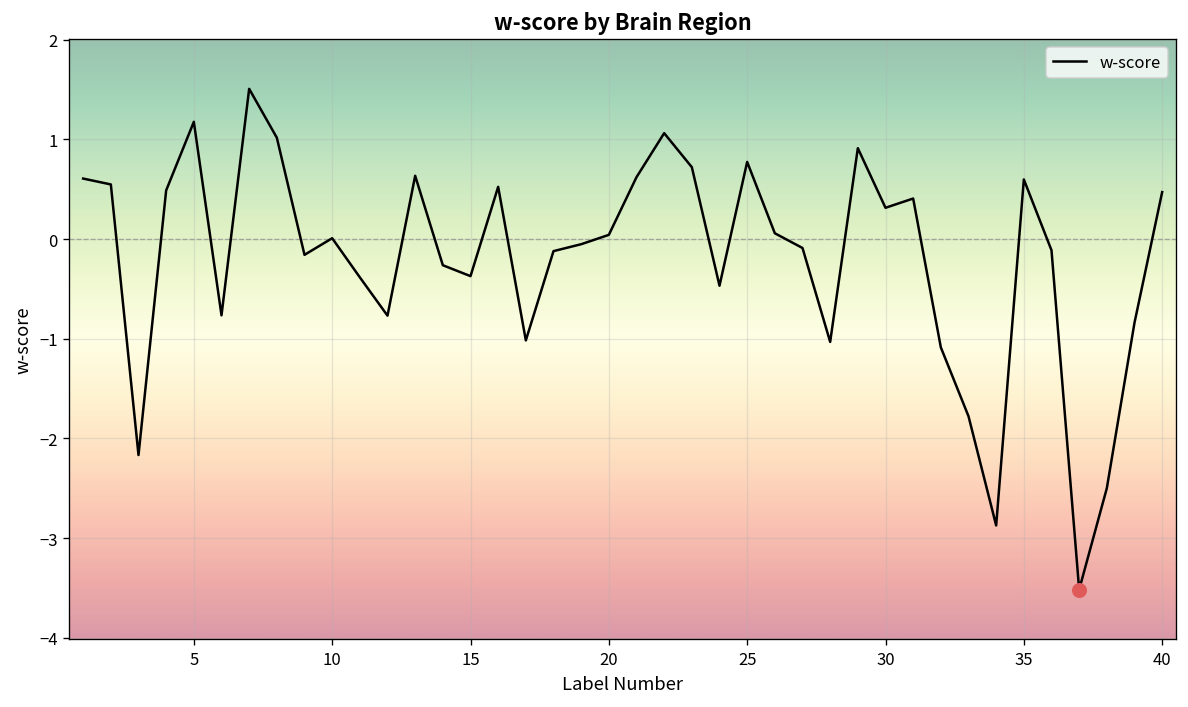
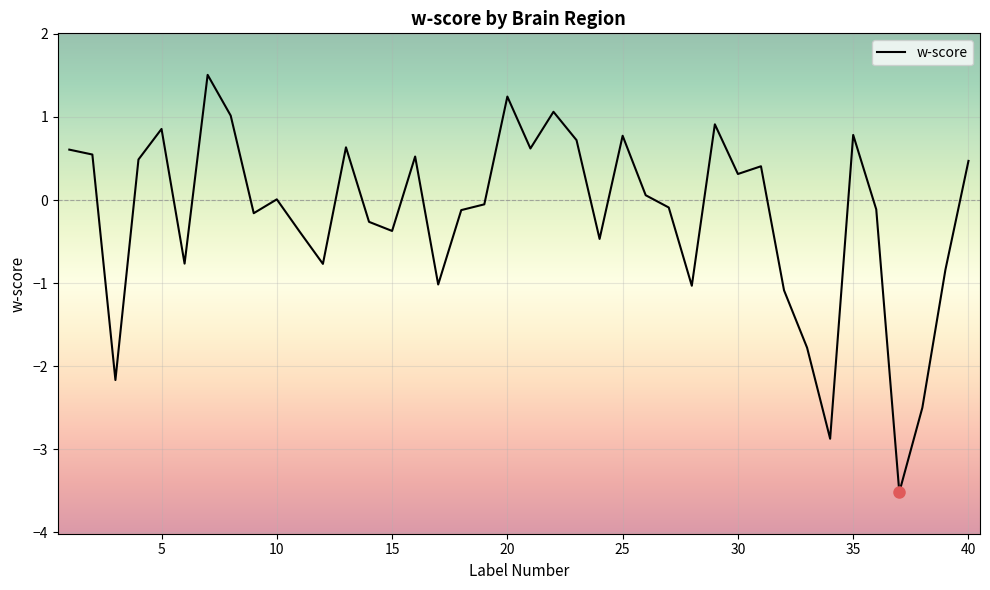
w-score, 5: 1.2 -> 0.9
w-score, 20: 0.0 -> 1.2
w-score, 35: 0.6 -> 0.8
